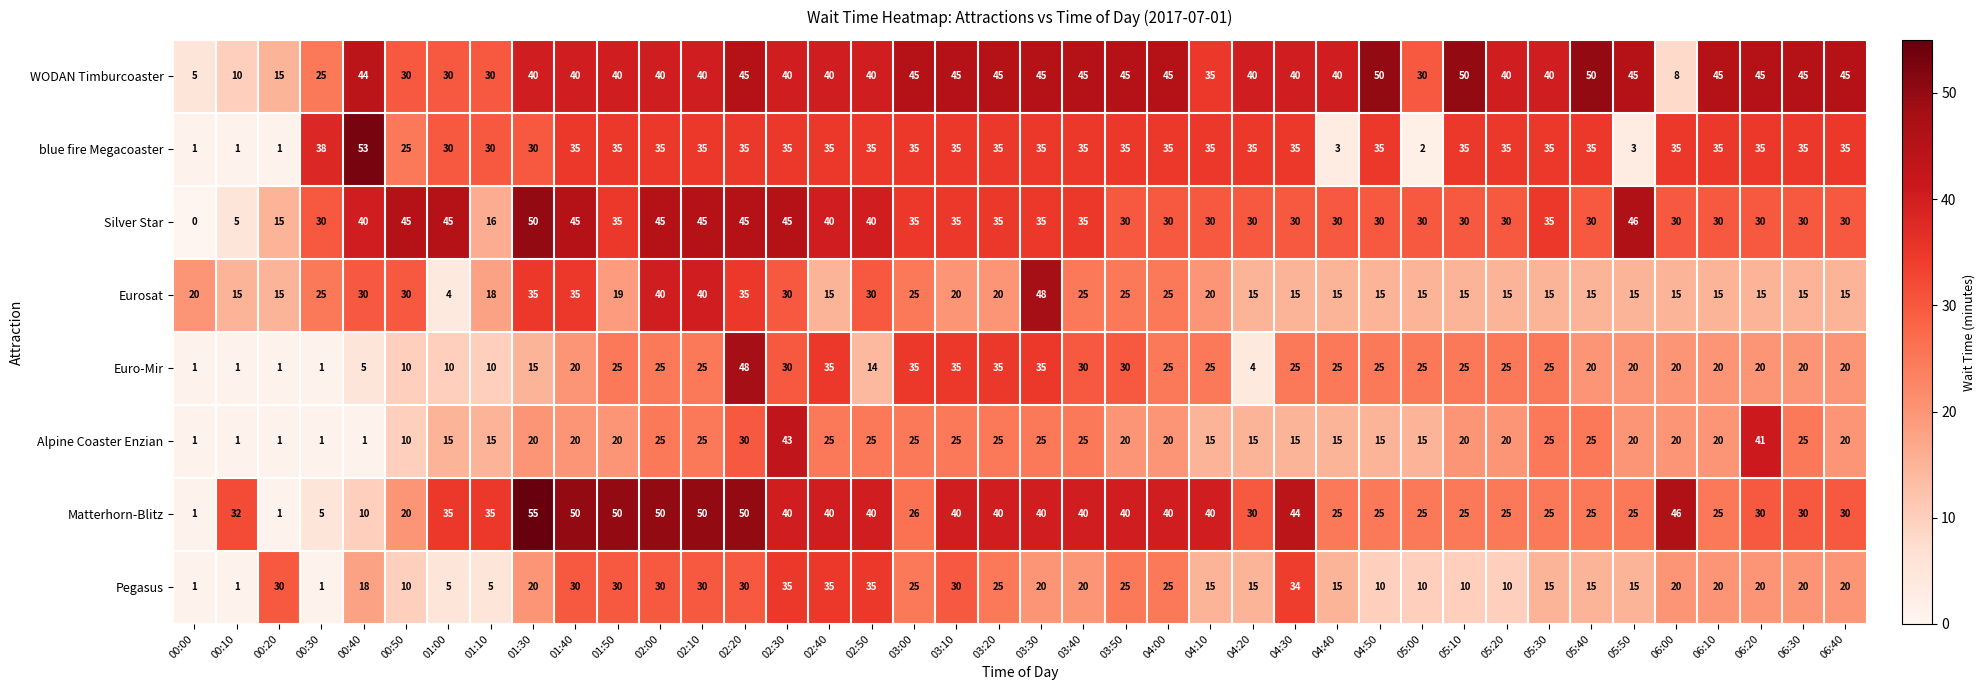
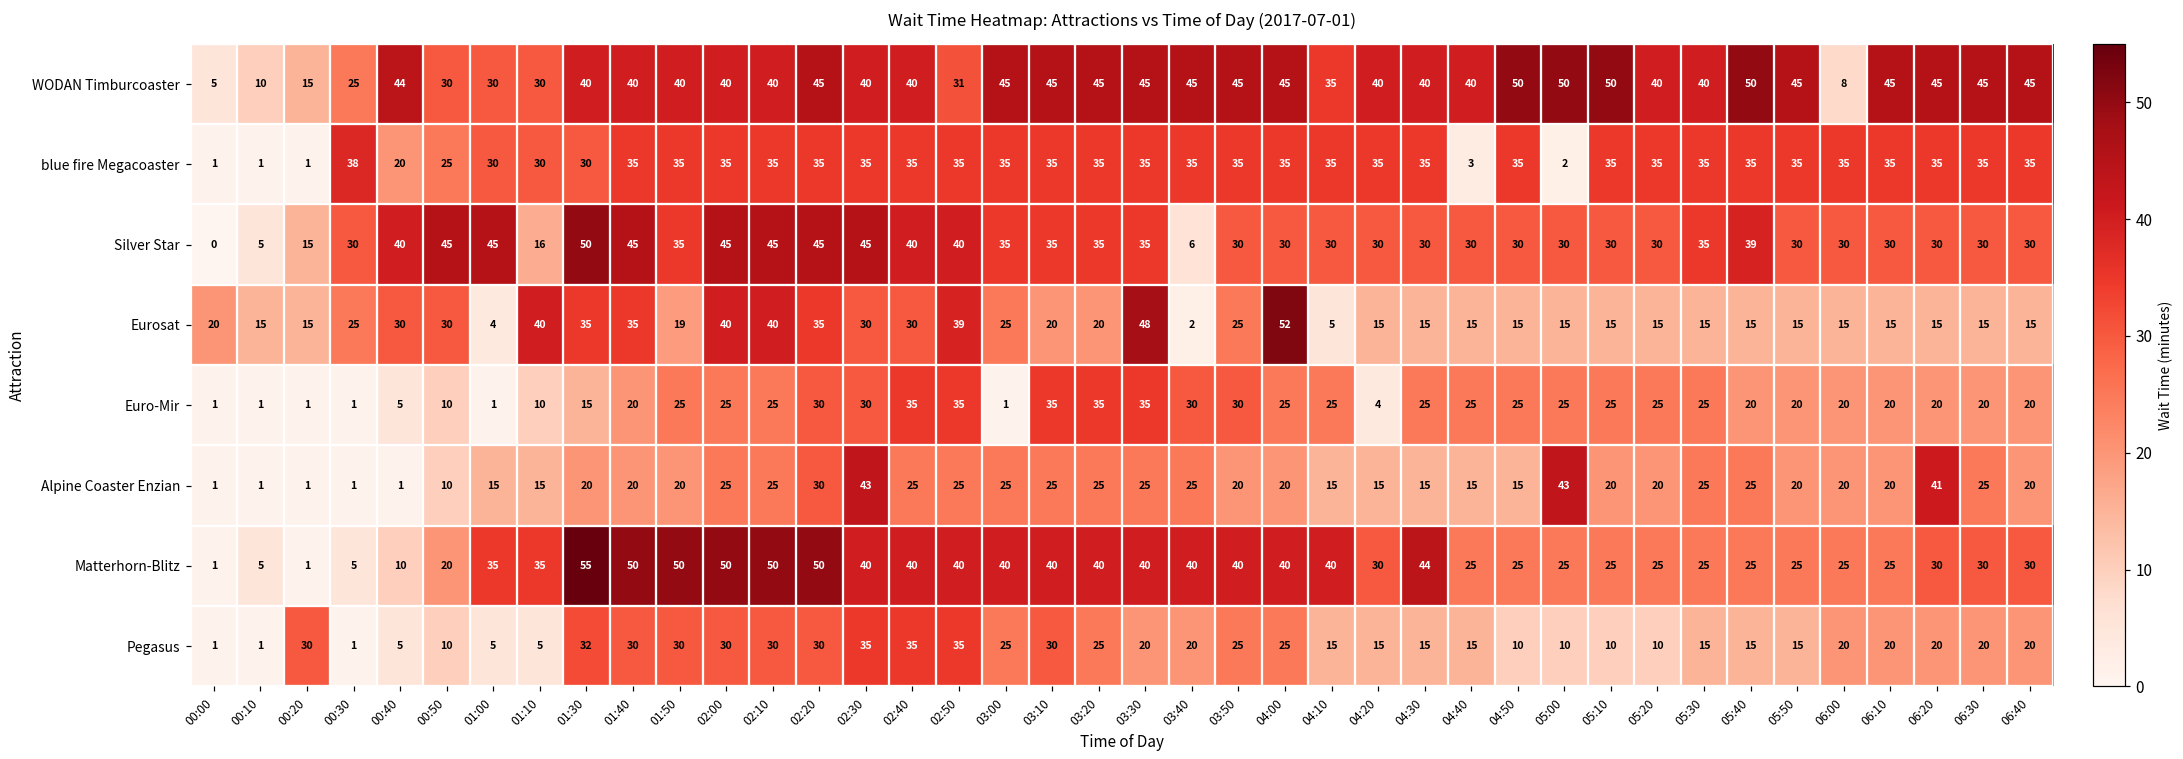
WODAN Timburcoaster, 02:50: 40 -> 31
WODAN Timburcoaster, 05:00: 30 -> 50
blue fire Megacoaster, 00:40: 53 -> 20
blue fire Megacoaster, 05:50: 3 -> 35
Silver Star, 03:40: 35 -> 6
Silver Star, 05:40: 30 -> 39
Silver Star, 05:50: 46 -> 30
Eurosat, 01:10: 18 -> 40
Eurosat, 02:40: 15 -> 30
Eurosat, 02:50: 30 -> 39
Eurosat, 03:40: 25 -> 2
Eurosat, 04:00: 25 -> 52
Eurosat, 04:10: 20 -> 5
Euro-Mir, 01:00: 10 -> 1
Euro-Mir, 02:20: 48 -> 30
Euro-Mir, 02:50: 14 -> 35
Euro-Mir, 03:00: 35 -> 1
Alpine Coaster Enzian, 05:00: 15 -> 43
Matterhorn-Blitz, 00:10: 32 -> 5
Matterhorn-Blitz, 03:00: 26 -> 40
Matterhorn-Blitz, 06:00: 46 -> 25
Pegasus, 00:40: 18 -> 5
Pegasus, 01:30: 20 -> 32
Pegasus, 04:30: 34 -> 15
